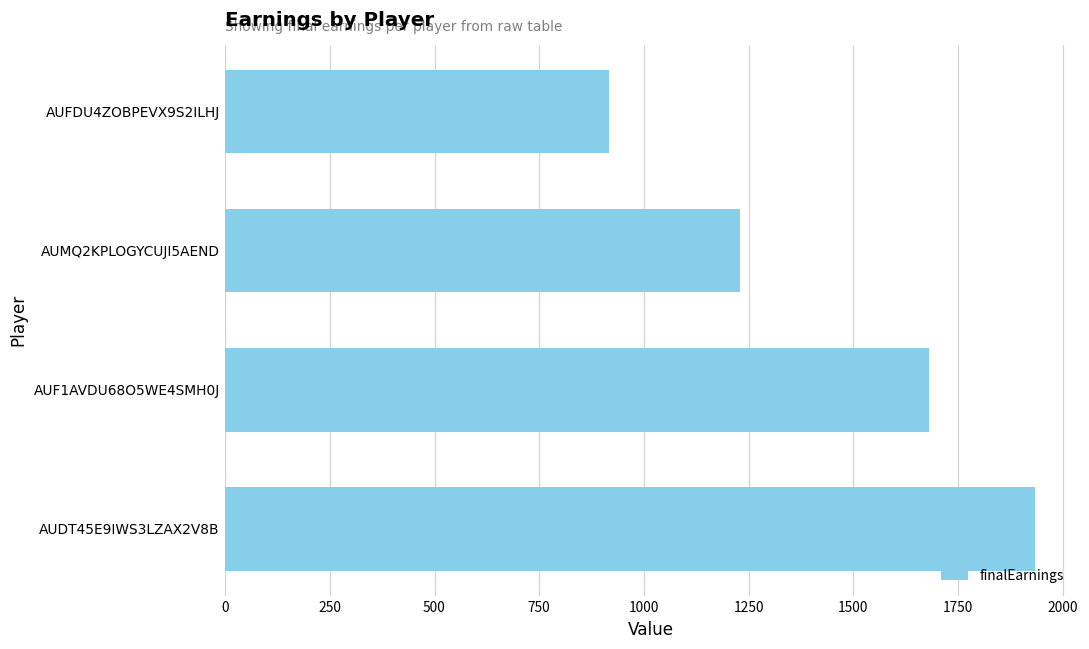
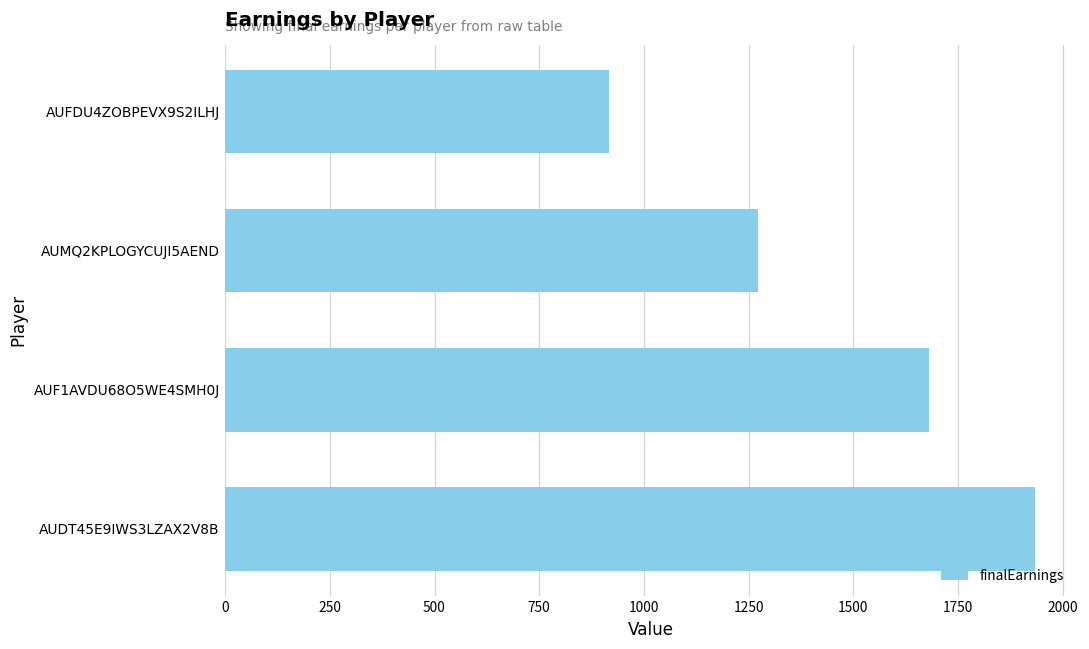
AUMQ2KPLOGYCUJI5AEND: 1230 -> 1270
